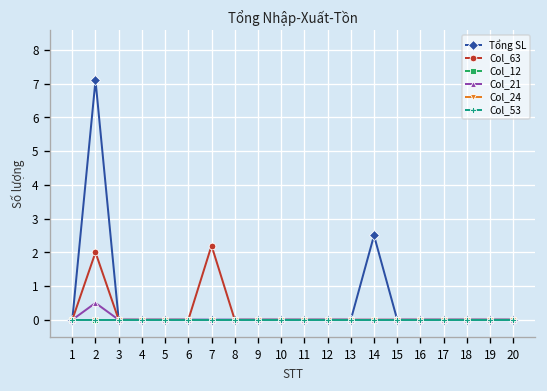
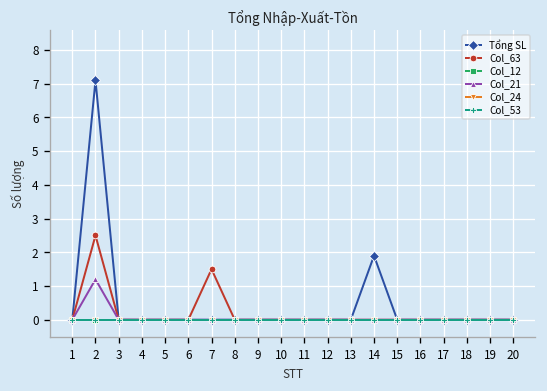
Col_63, 2: 2.0 -> 2.5
Col_21, 2: 0.5 -> 1.2
Col_63, 7: 2.2 -> 1.5
Tổng SL, 14: 2.5 -> 1.9
